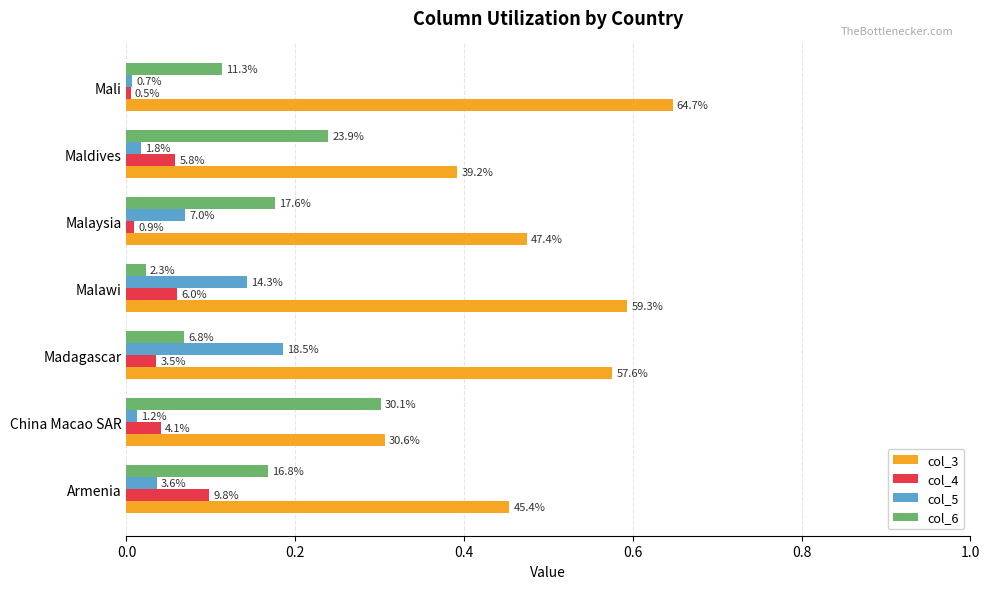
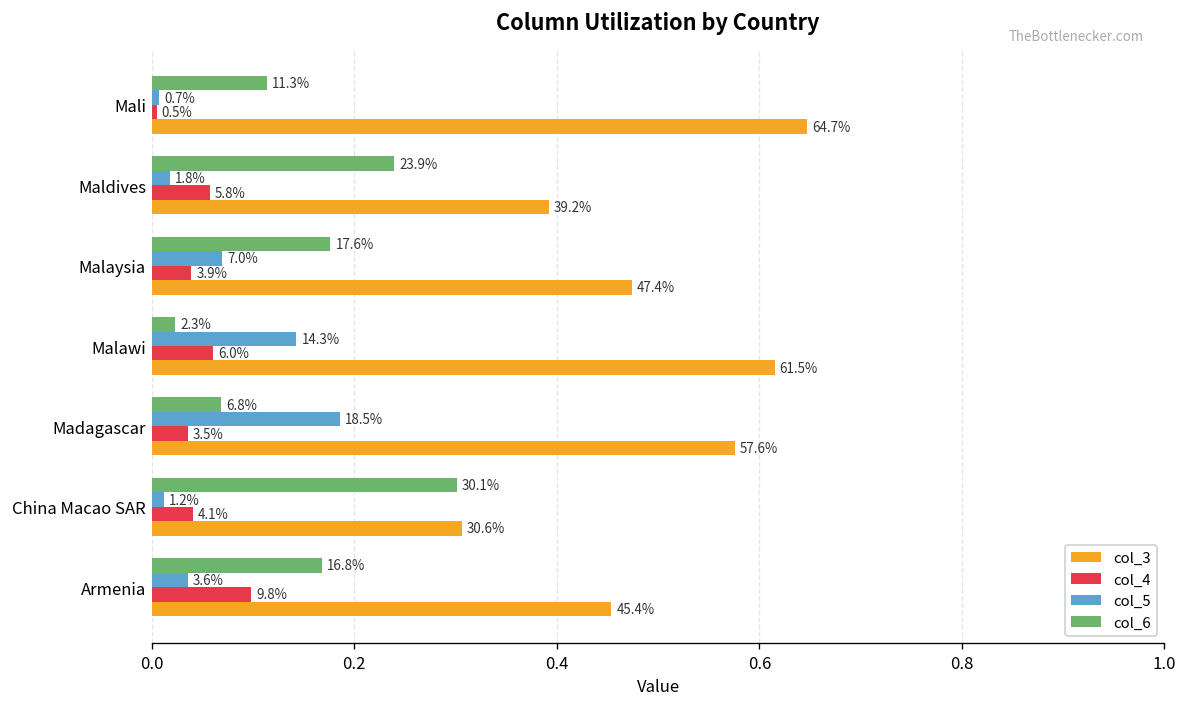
col_4, Malaysia: 0.9% -> 3.9%
col_3, Malawi: 59.3% -> 61.5%
